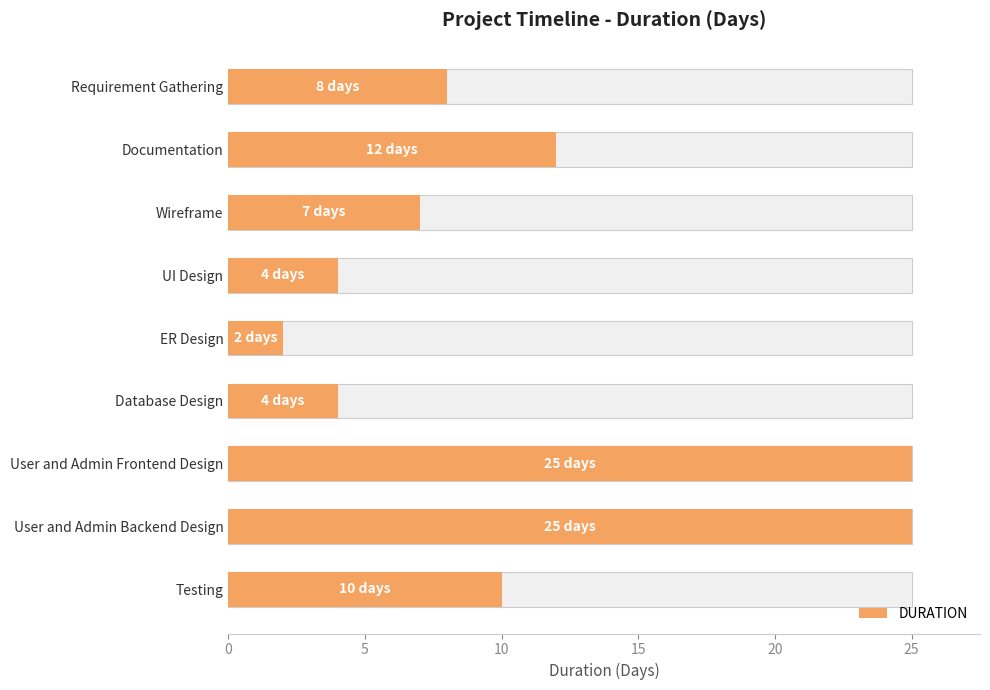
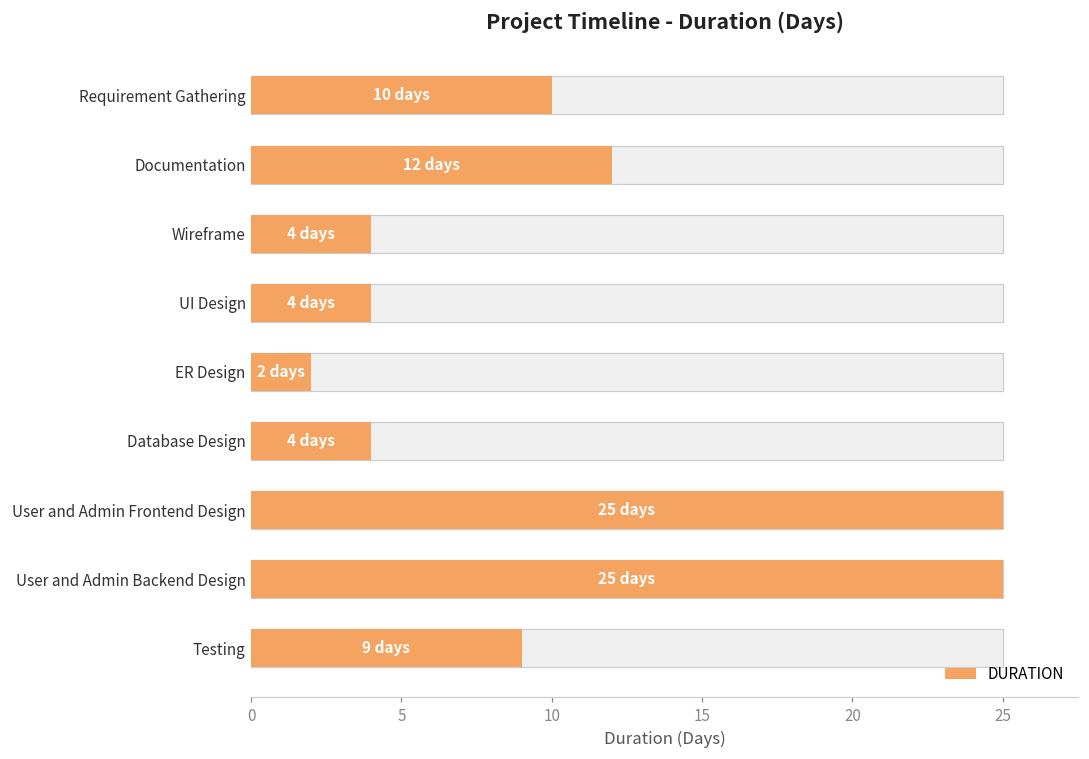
DURATION, Requirement Gathering: 8 -> 10
DURATION, Wireframe: 7 -> 4
DURATION, Testing: 10 -> 9
